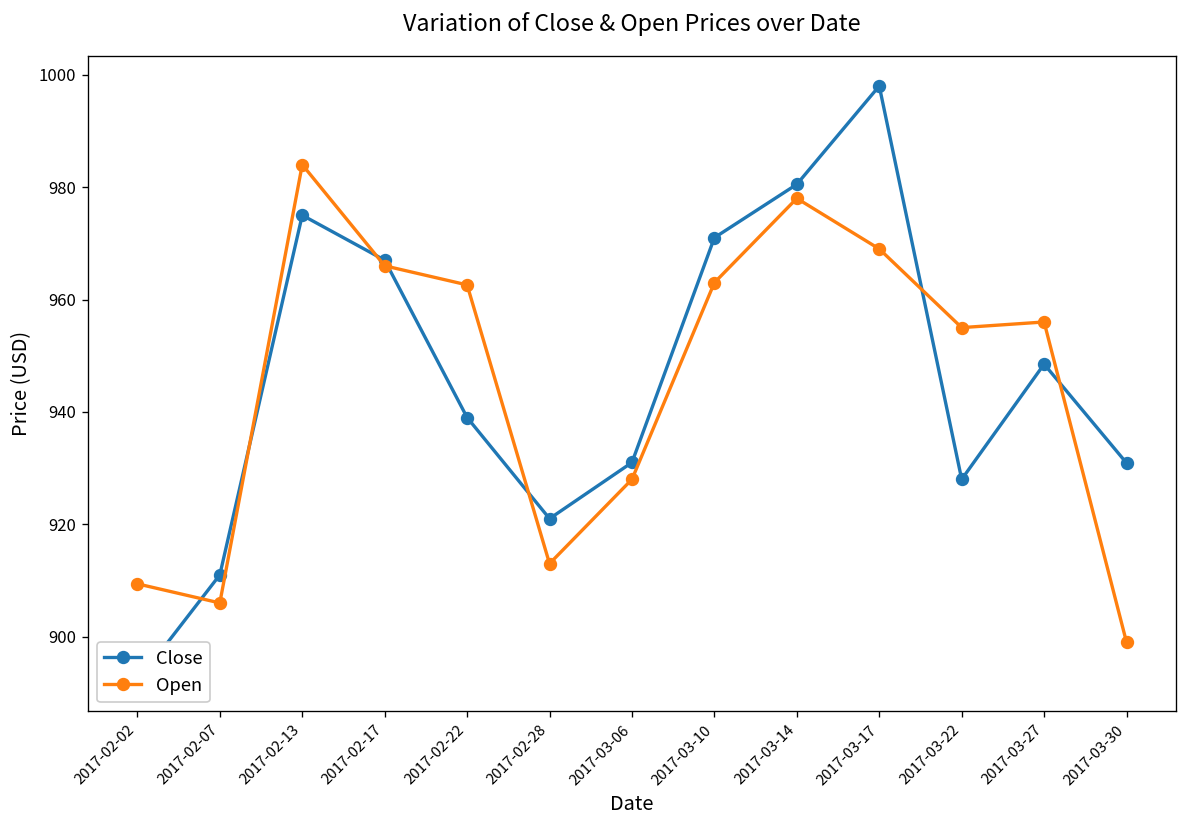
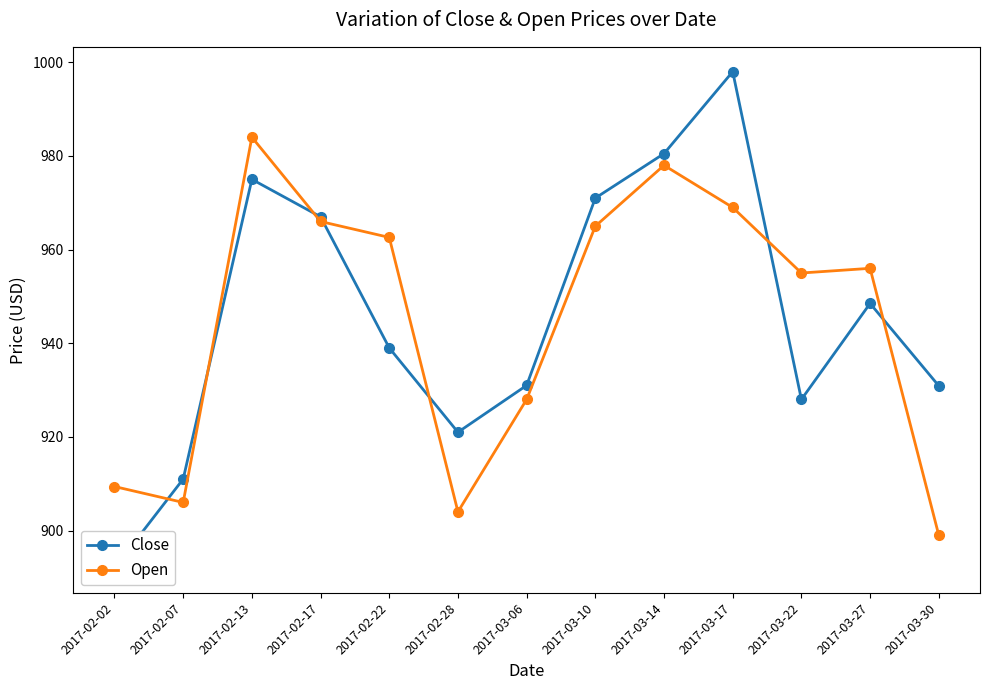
Open, 2017-02-28: 913 -> 904
Open, 2017-03-10: 963 -> 965
